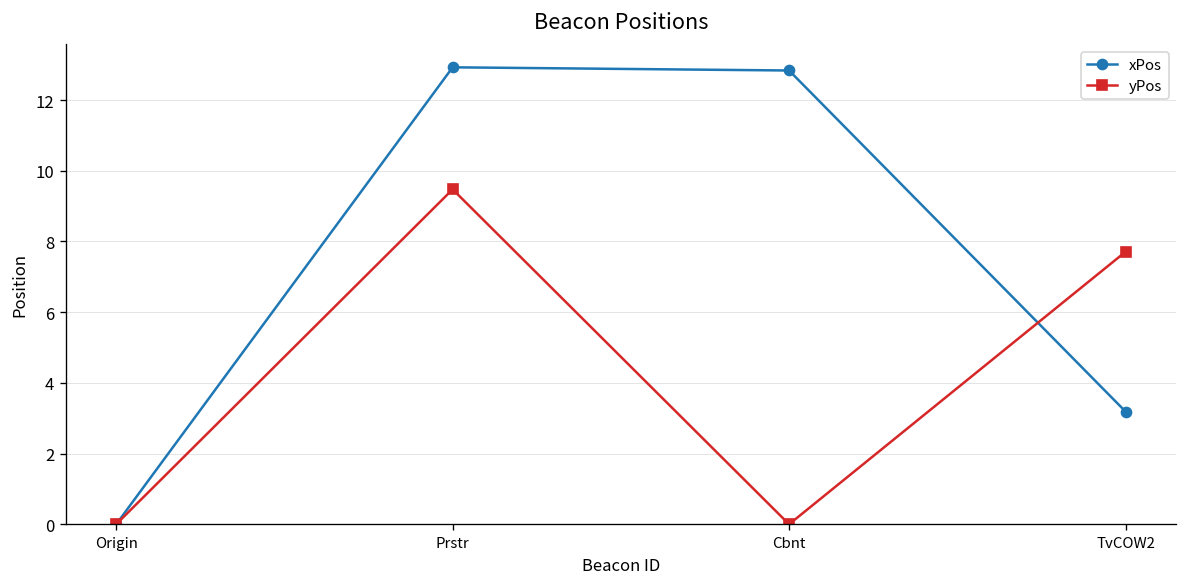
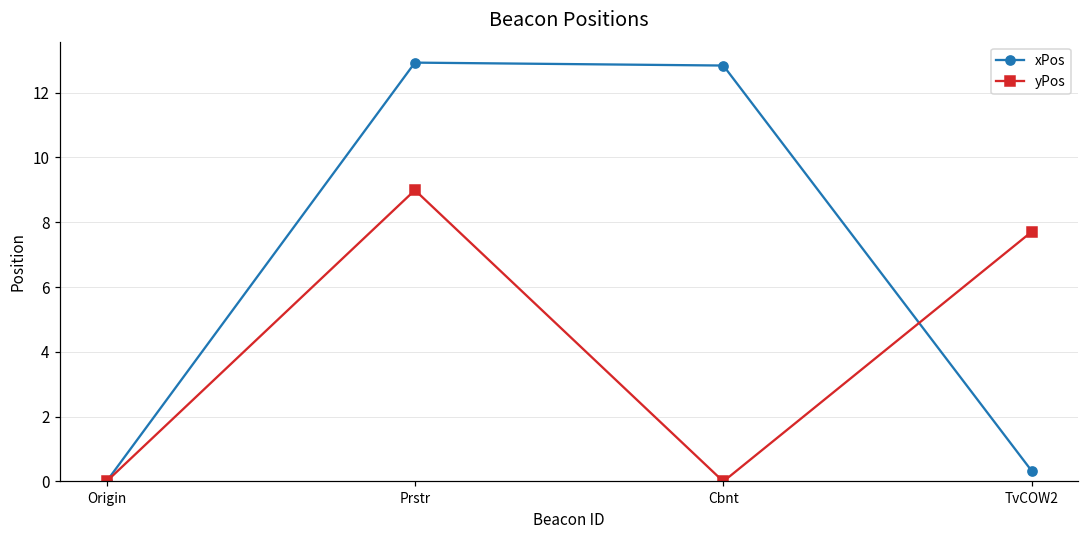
yPos, Prstr: 9.5 -> 9.0
xPos, TvCOW2: 3.2 -> 0.3
